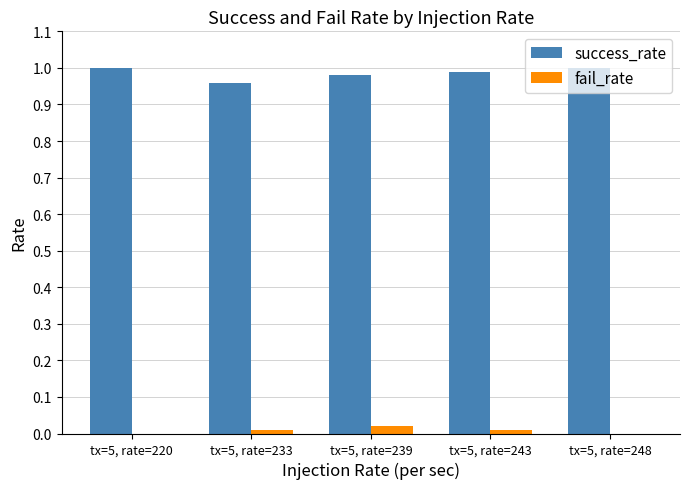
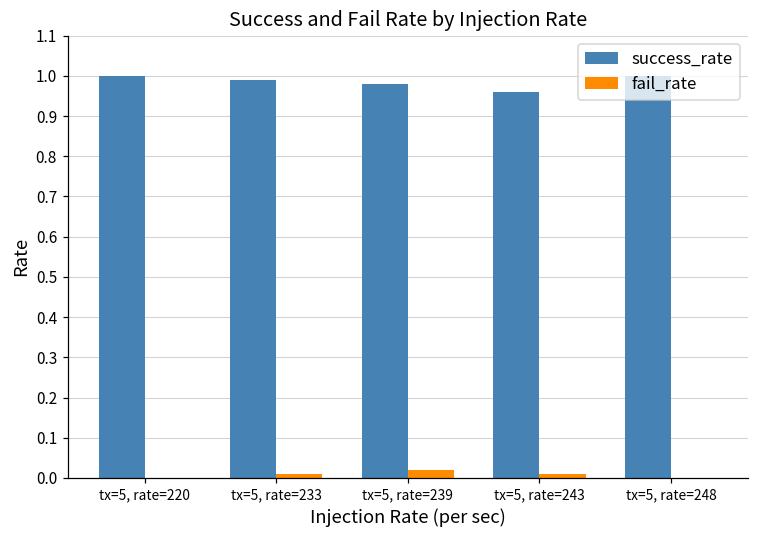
success_rate, tx=5, rate=233: 0.96 -> 0.99
success_rate, tx=5, rate=243: 0.99 -> 0.96
